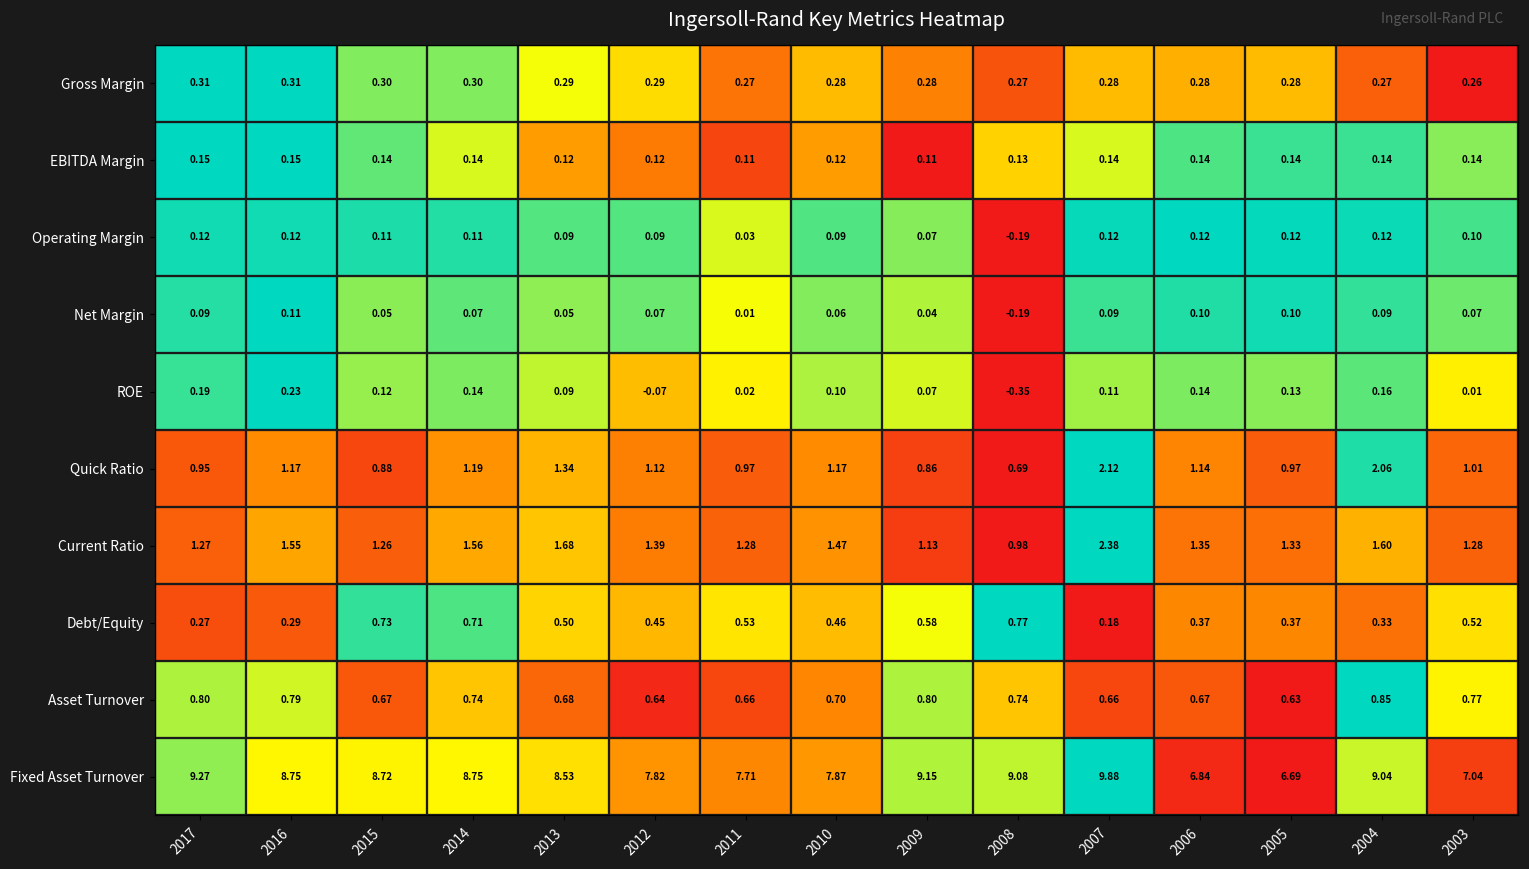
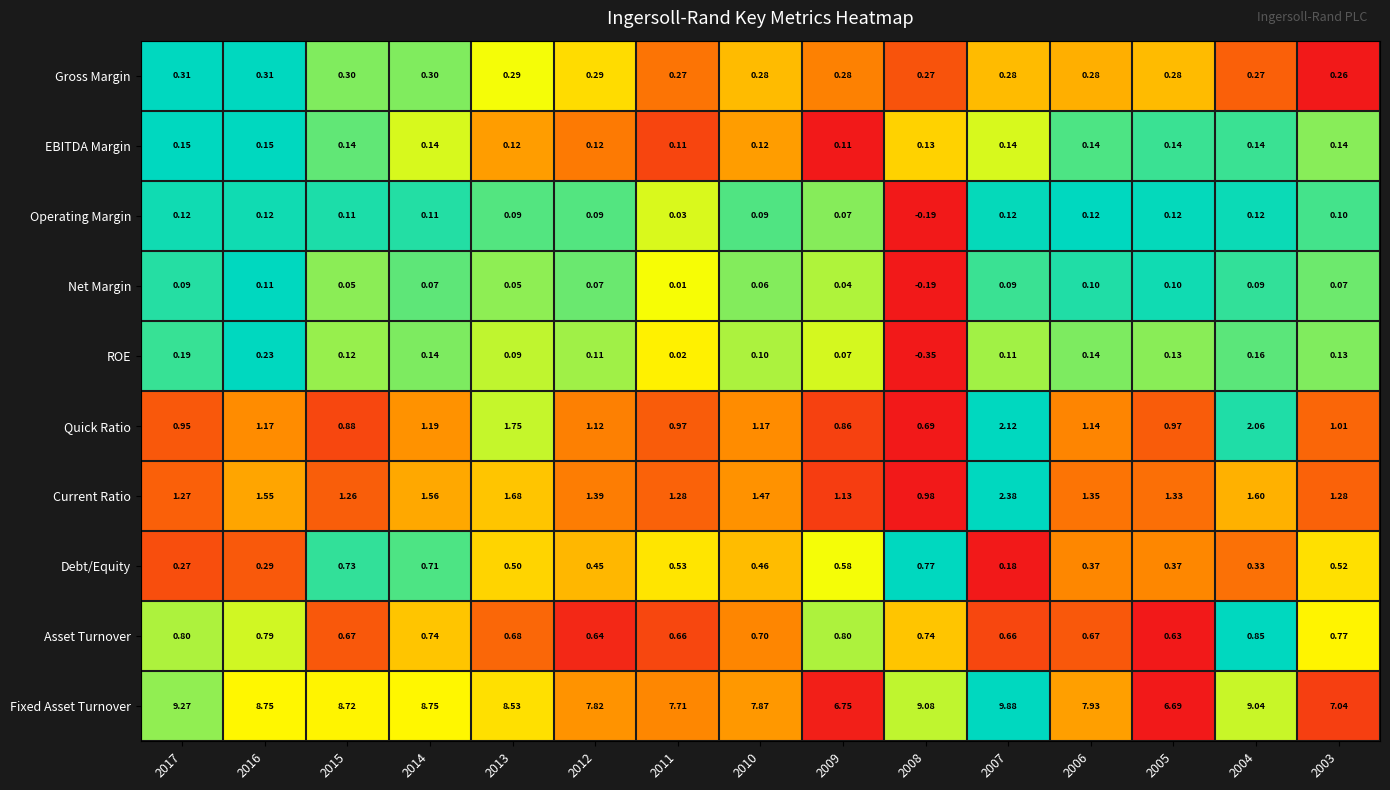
ROE, 2012: -0.07 -> 0.11
ROE, 2003: 0.01 -> 0.13
Quick Ratio, 2013: 1.34 -> 1.75
Fixed Asset Turnover, 2009: 9.15 -> 6.75
Fixed Asset Turnover, 2006: 6.84 -> 7.93
